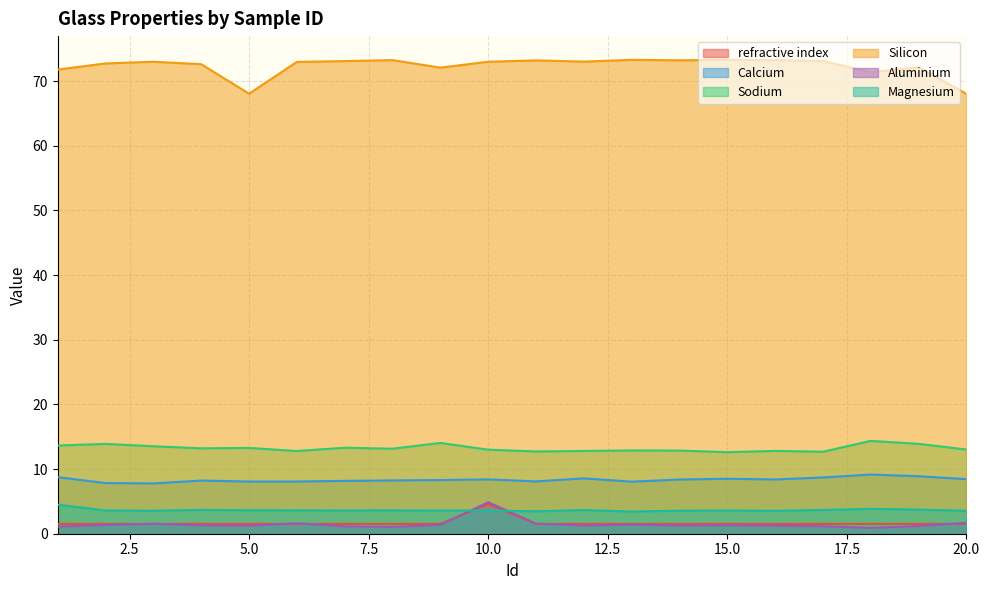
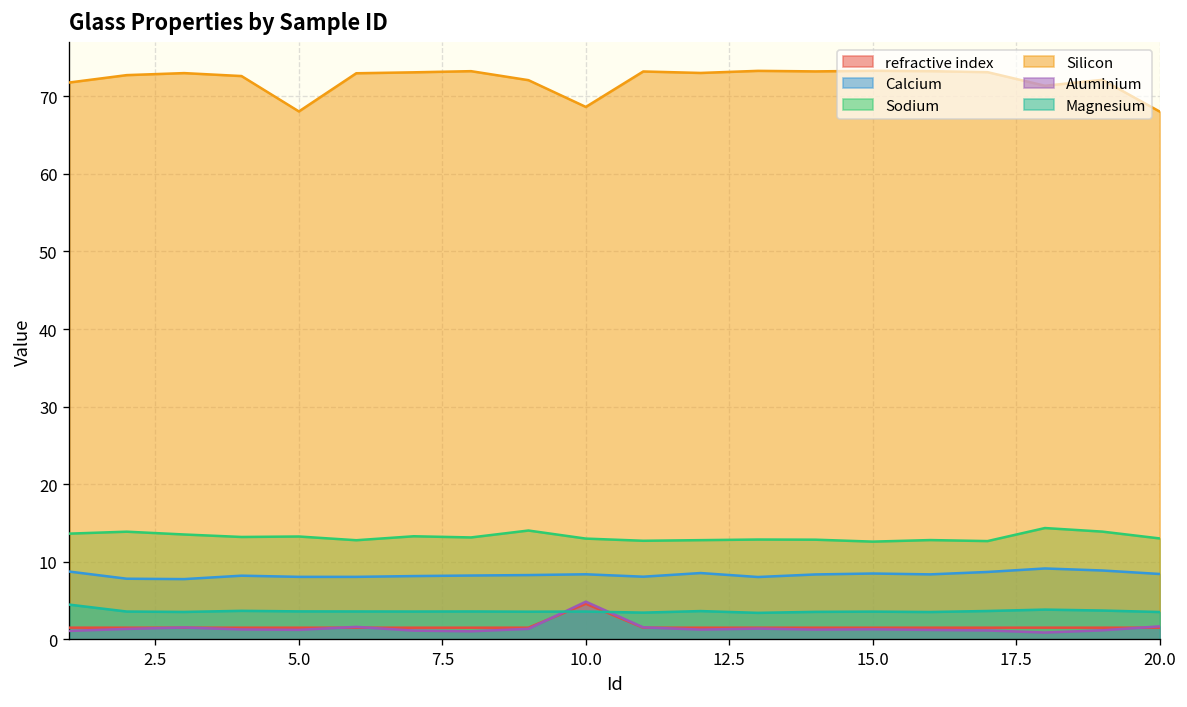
Silicon, 10.0: 73 -> 69
